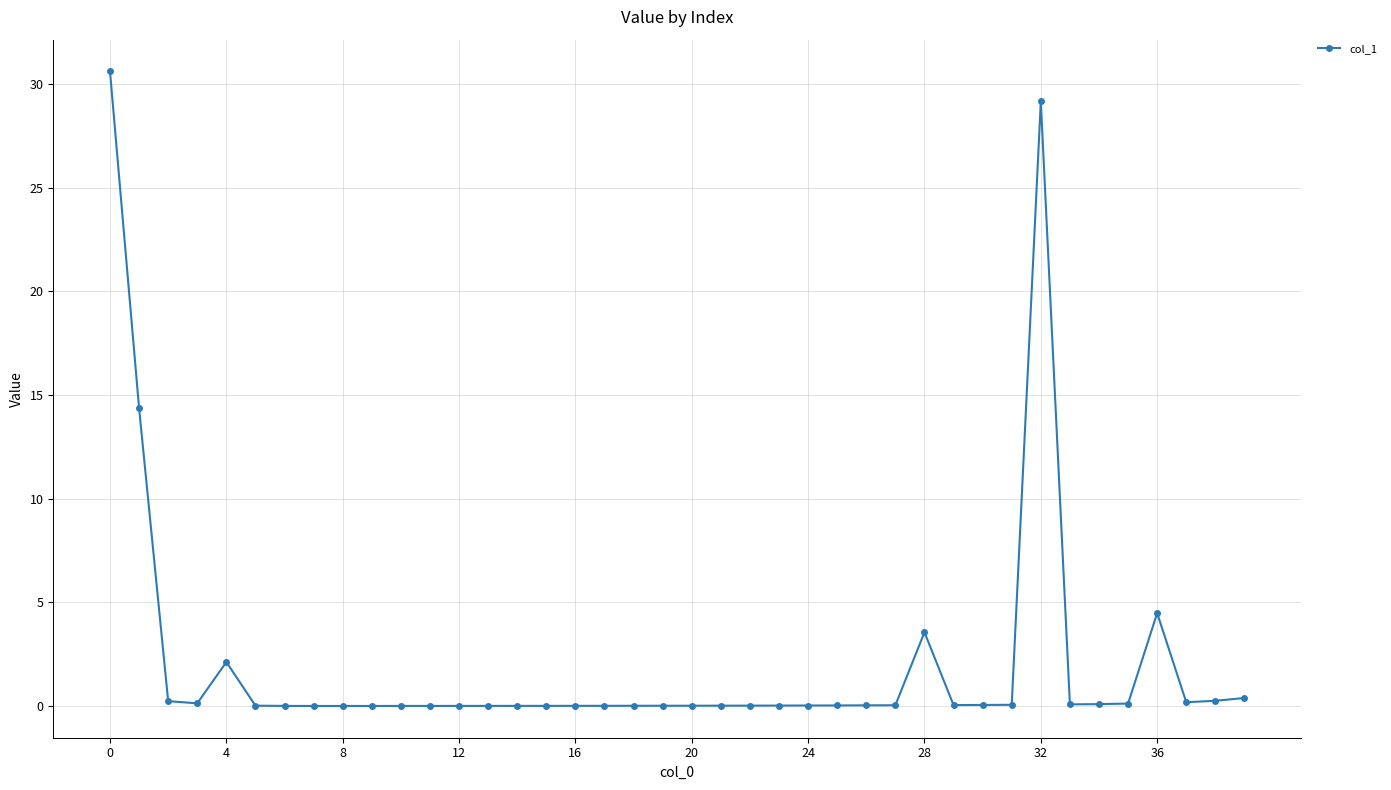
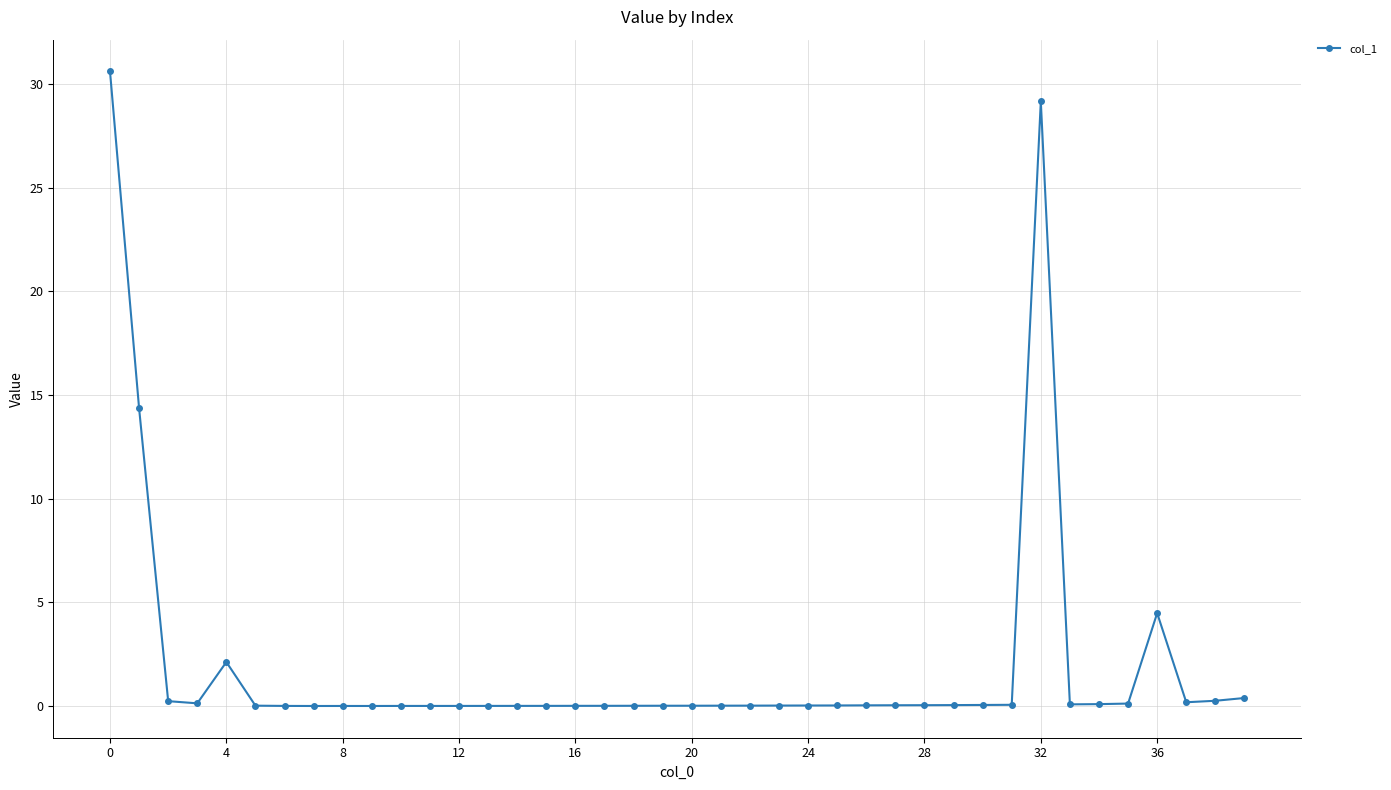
28: 3.6 -> 0.0
